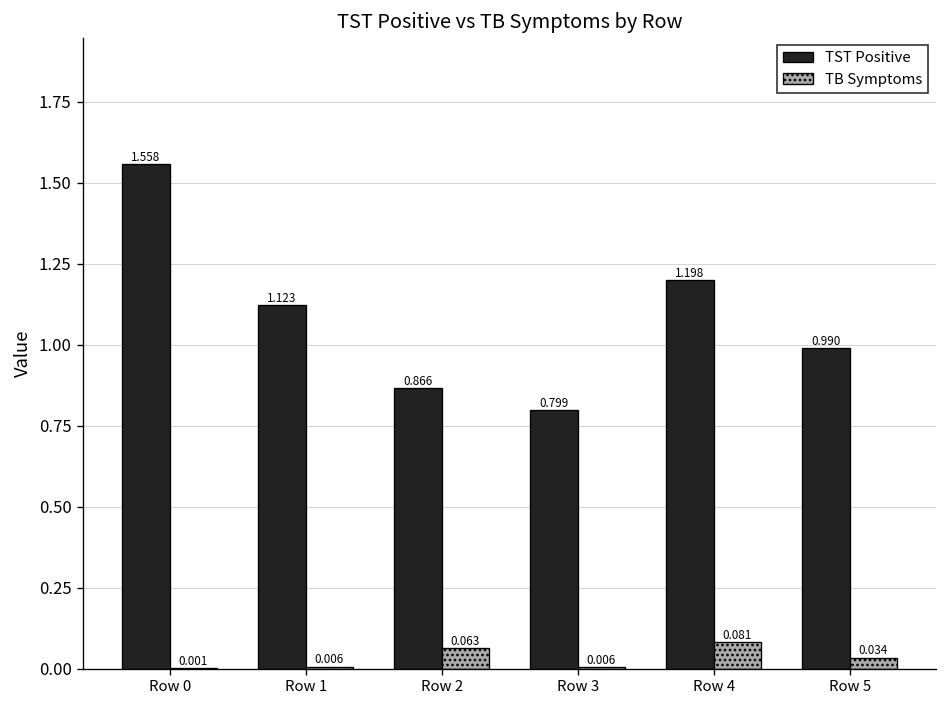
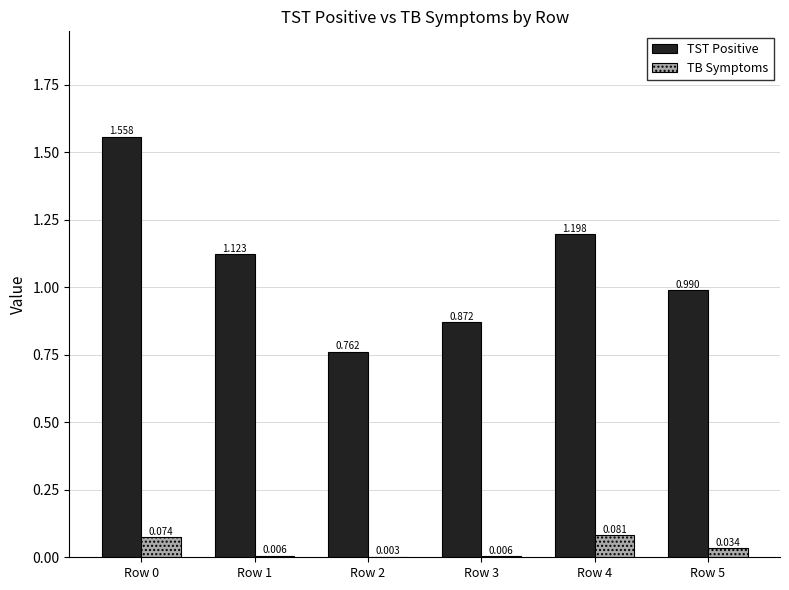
TB Symptoms, Row 0: 0.001 -> 0.074
TST Positive, Row 2: 0.866 -> 0.762
TB Symptoms, Row 2: 0.063 -> 0.003
TST Positive, Row 3: 0.799 -> 0.872
